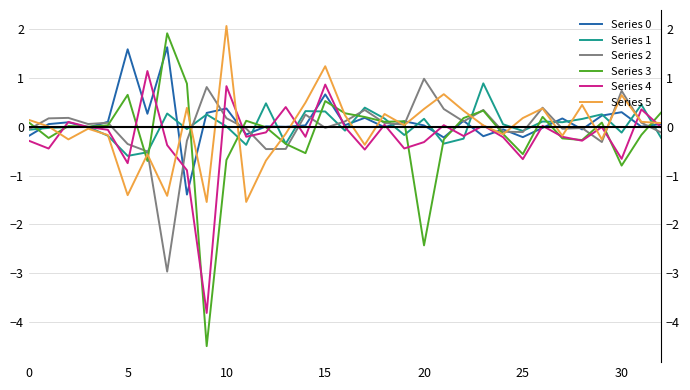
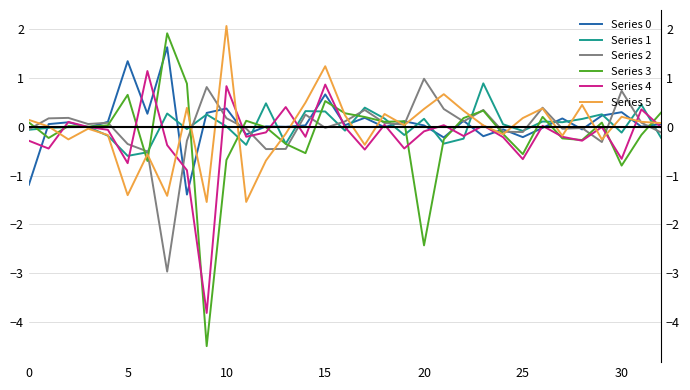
Series 0, 0: -0.2 -> -1.2
Series 0, 5: 1.6 -> 1.3
Series 4, 20: -0.3 -> -0.1
Series 5, 30: 0.6 -> 0.2
